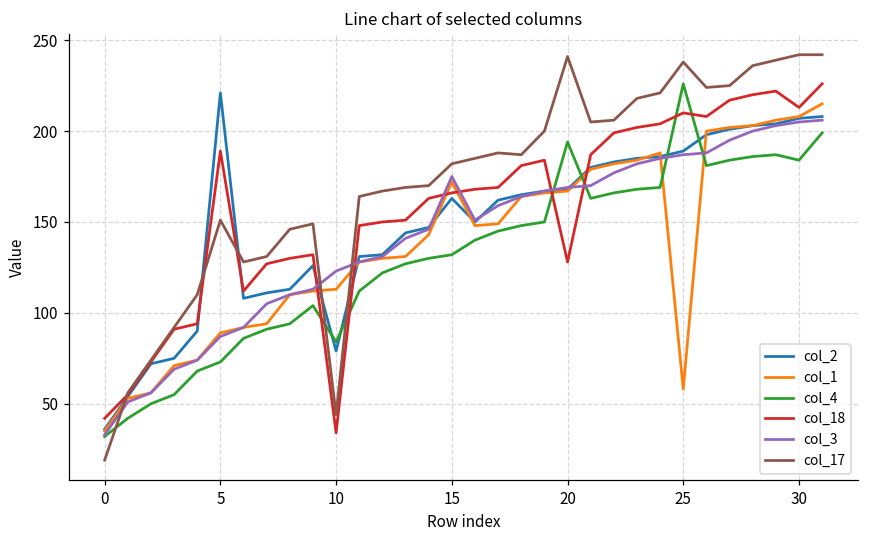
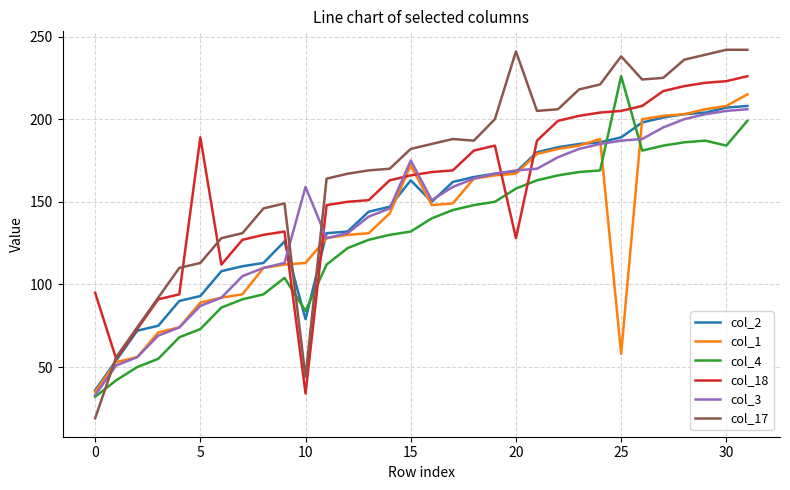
col_18, 0: 42 -> 95
col_2, 5: 221 -> 93
col_17, 5: 151 -> 113
col_3, 10: 123 -> 159
col_4, 20: 194 -> 158
col_18, 25: 210 -> 205
col_18, 30: 213 -> 223
